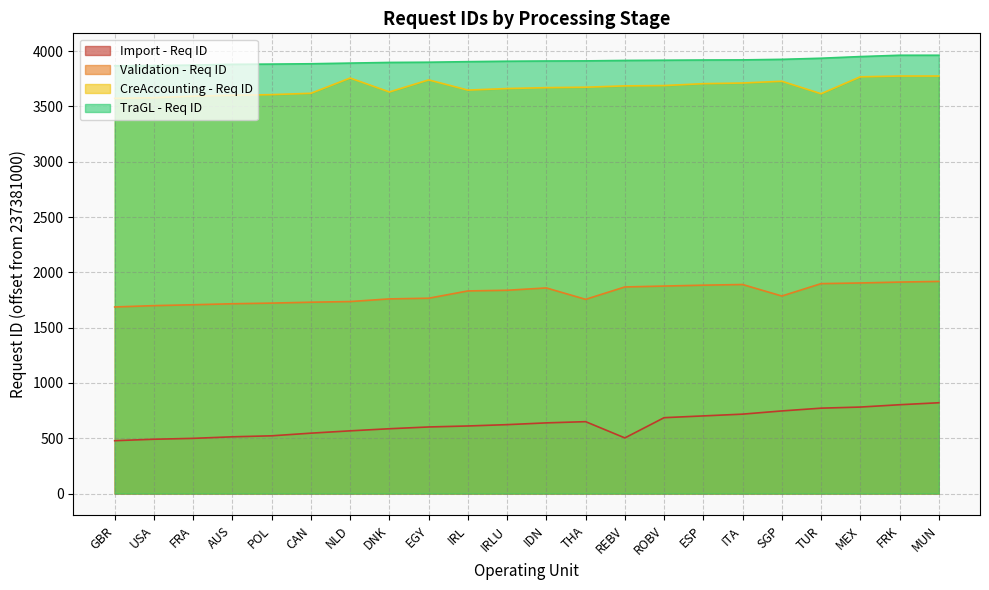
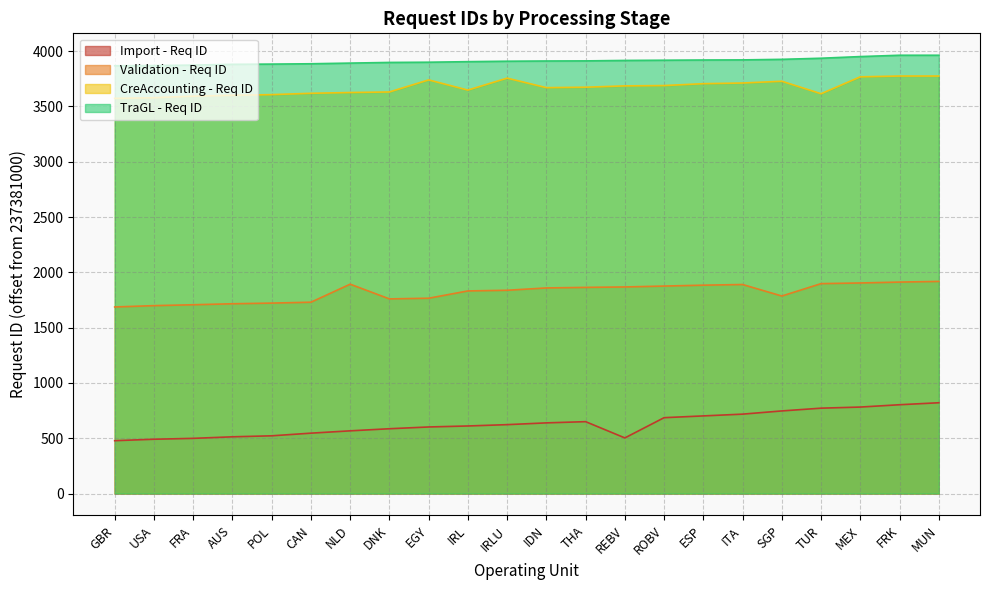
Validation - Req ID, NLD: 1740 -> 1890
CreAccounting - Req ID, NLD: 3760 -> 3630
CreAccounting - Req ID, IRLU: 3660 -> 3760
Validation - Req ID, THA: 1760 -> 1860
